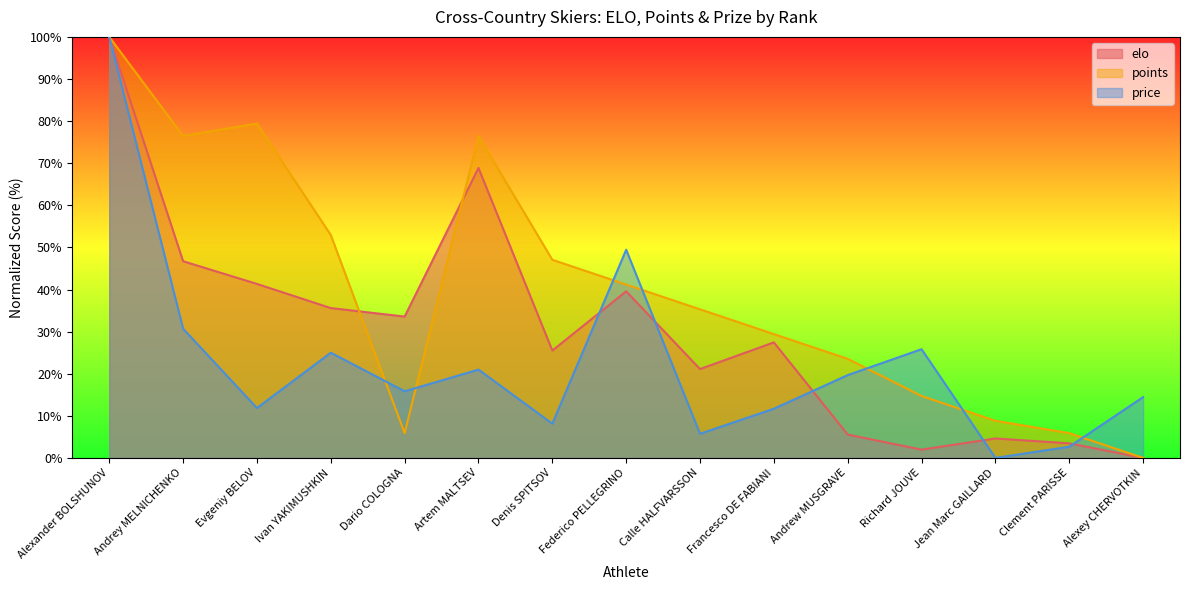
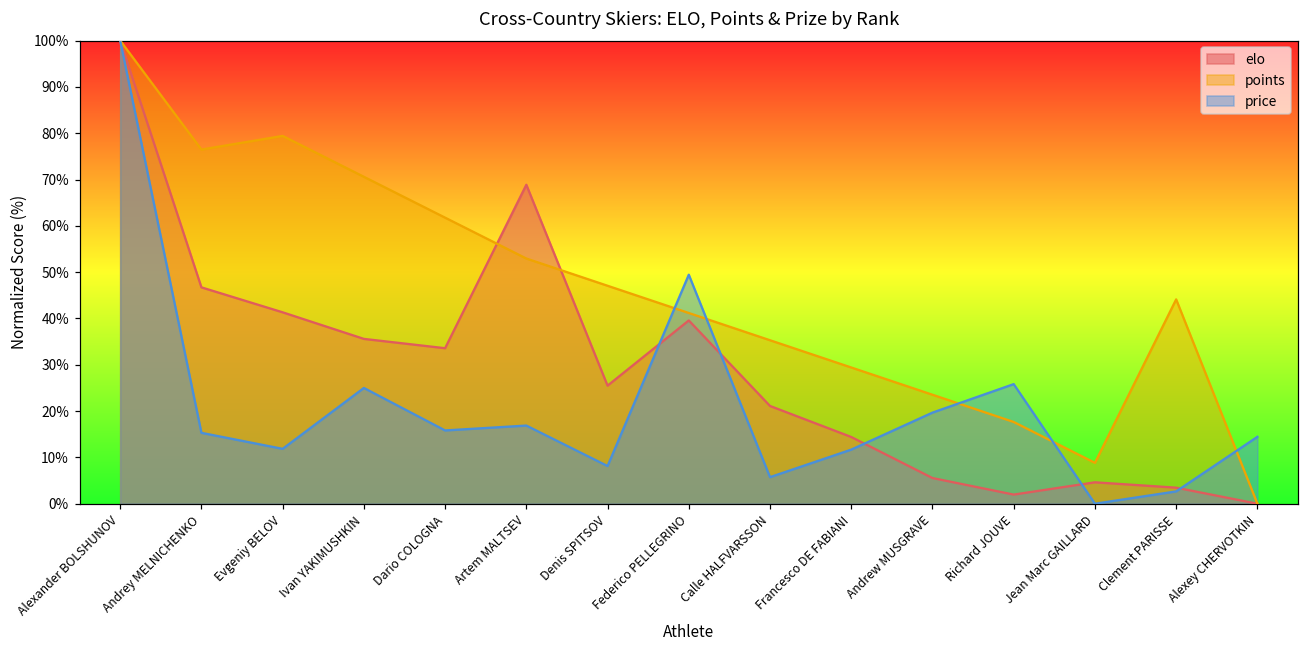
price, Andrey MELNICHENKO: 31% -> 15%
points, Ivan YAKIMUSHKIN: 53% -> 71%
points, Dario COLOGNA: 6% -> 62%
points, Artem MALTSEV: 76% -> 53%
price, Artem MALTSEV: 21% -> 17%
elo, Francesco DE FABIANI: 27% -> 14%
points, Richard JOUVE: 15% -> 18%
points, Clement PARISSE: 6% -> 44%
